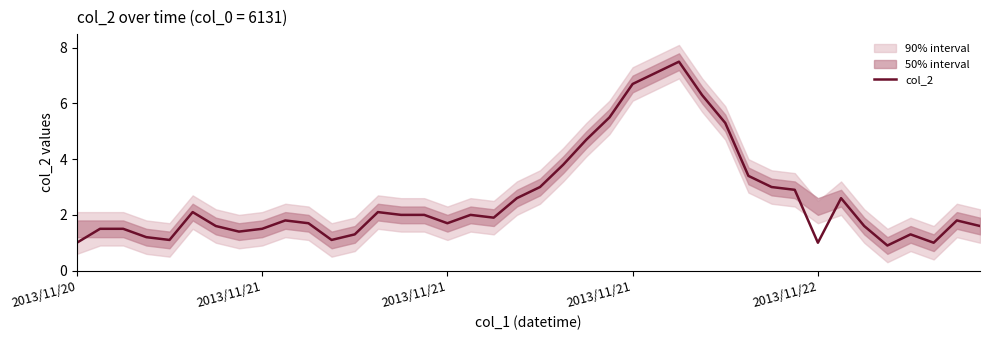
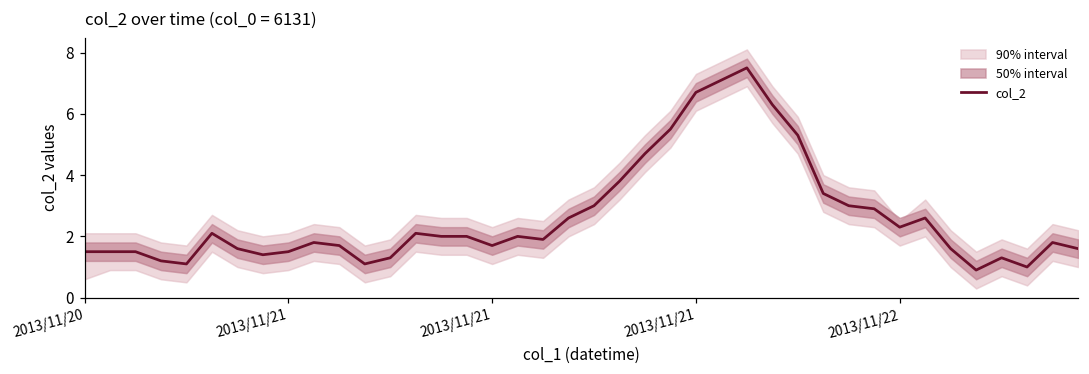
col_2, 2013/11/20: 1.0 -> 1.5
col_2, 2013/11/22: 1.0 -> 2.3
